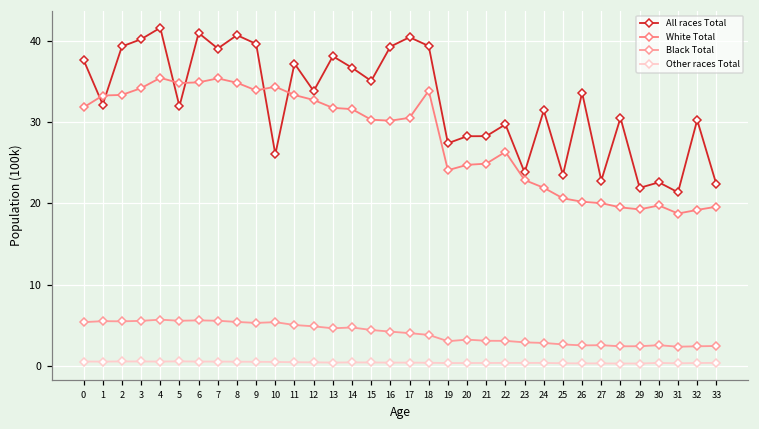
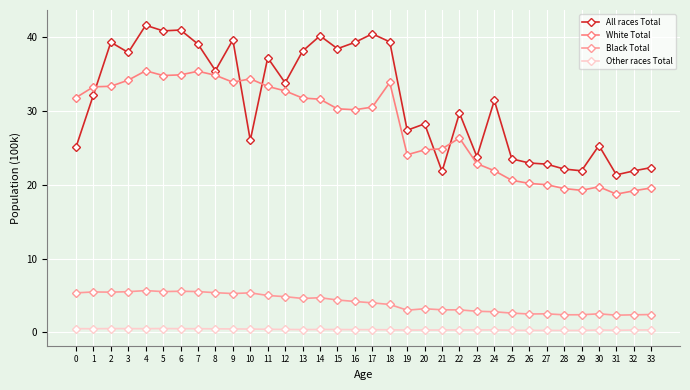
All races Total, 0: 38 -> 25
All races Total, 3: 40 -> 38
All races Total, 5: 32 -> 41
All races Total, 8: 41 -> 36
All races Total, 14: 37 -> 40
All races Total, 15: 35 -> 38
All races Total, 21: 28 -> 22
All races Total, 26: 34 -> 23
All races Total, 28: 31 -> 22
All races Total, 30: 23 -> 25
All races Total, 32: 30 -> 22
